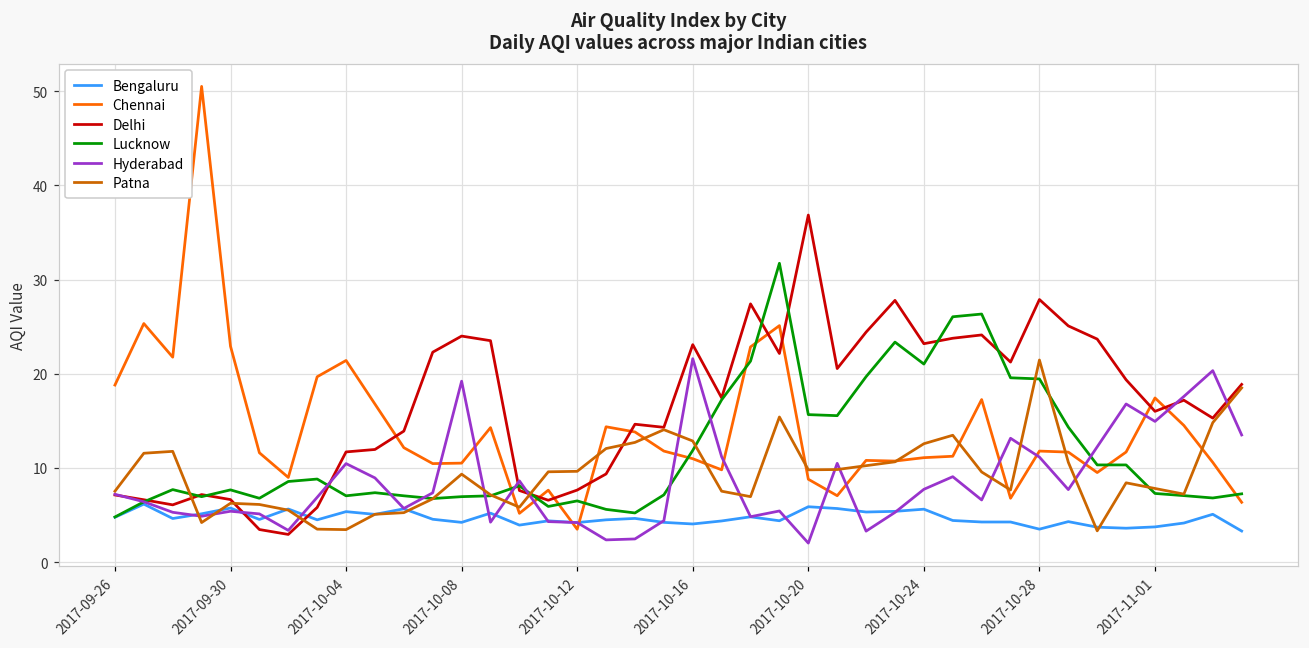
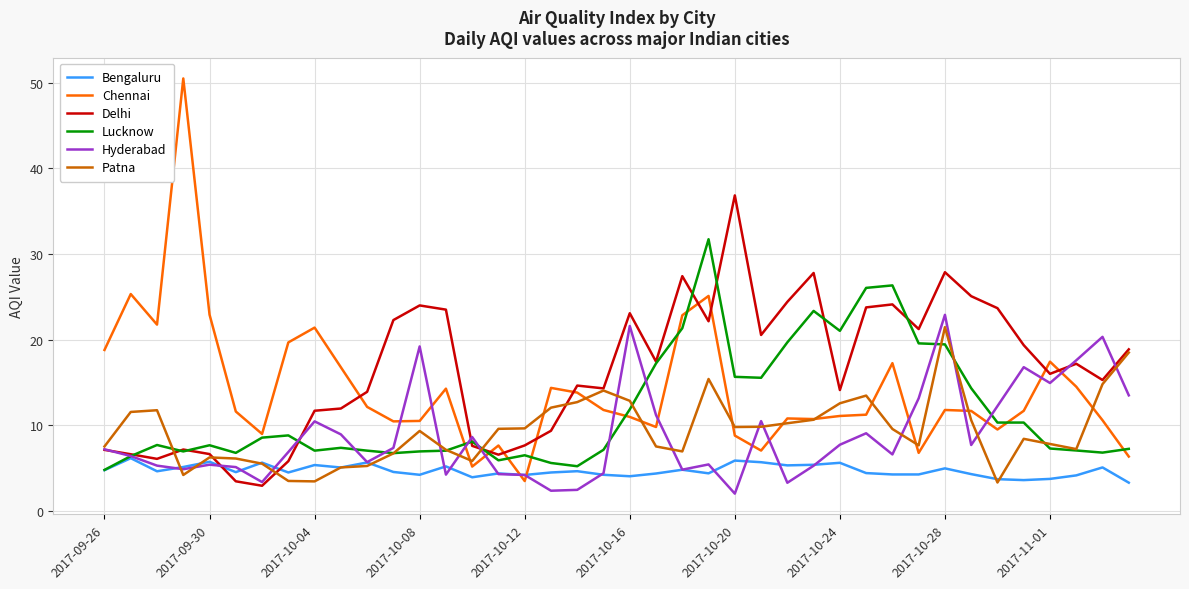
Delhi, 2017-10-24: 23 -> 14
Bengaluru, 2017-10-28: 4 -> 5
Hyderabad, 2017-10-28: 11 -> 23
